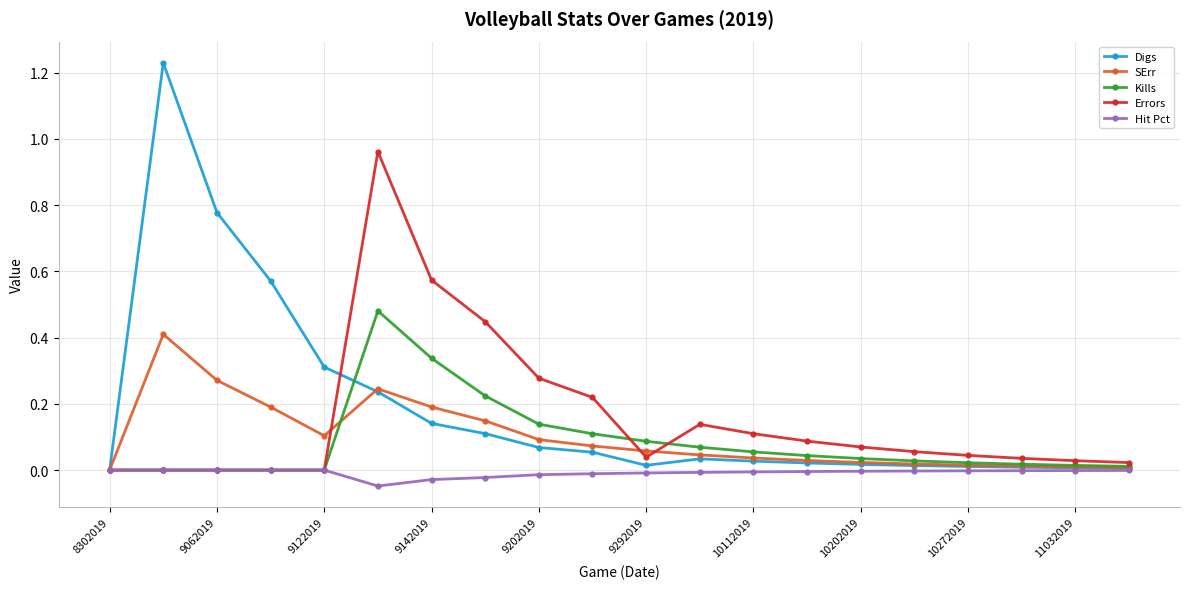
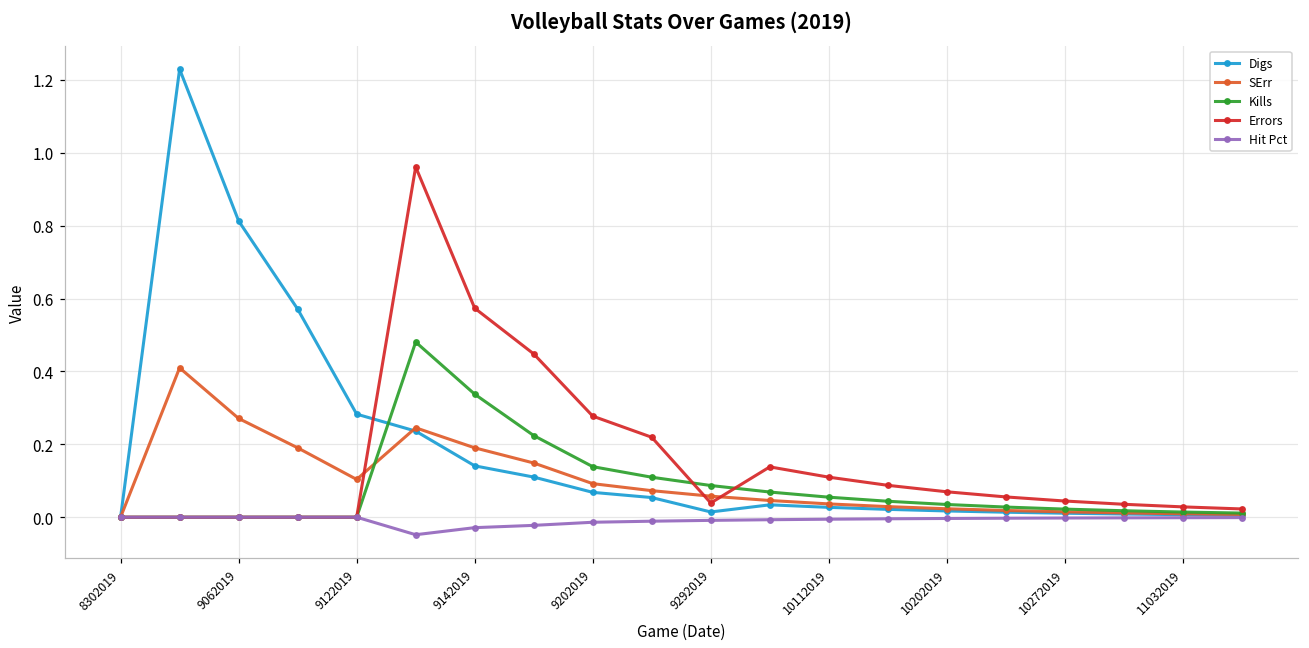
Digs, 9062019: 0.78 -> 0.81
Digs, 9122019: 0.31 -> 0.28
